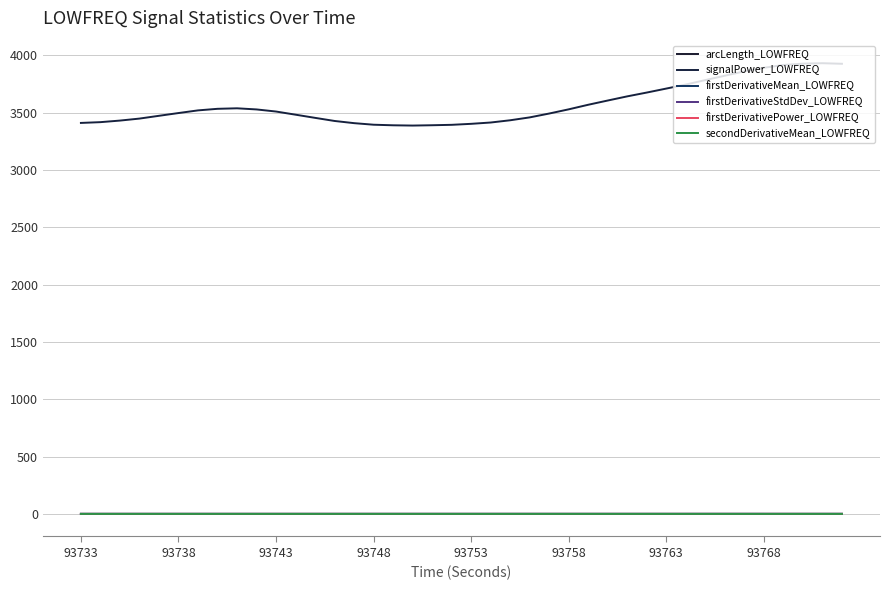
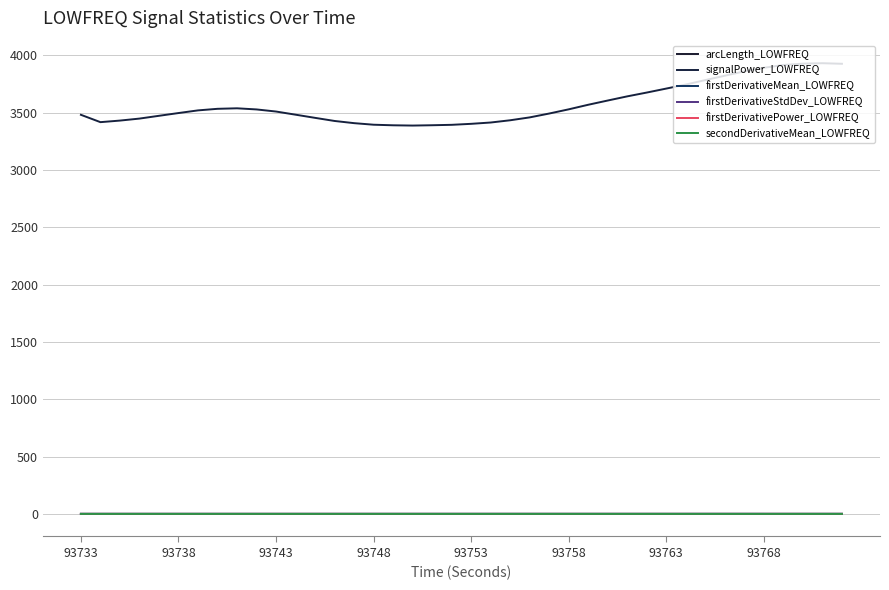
signalPower_LOWFREQ, 93733: 3410 -> 3480
